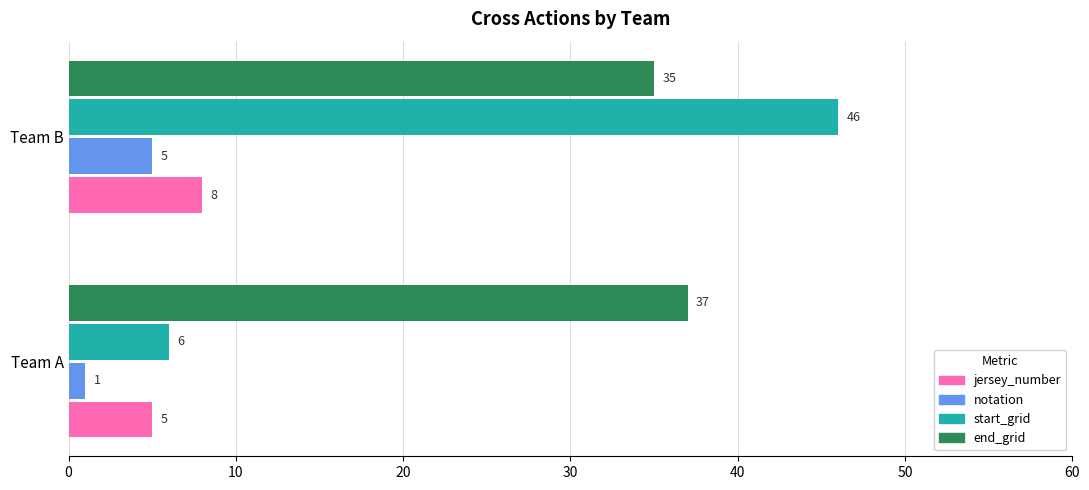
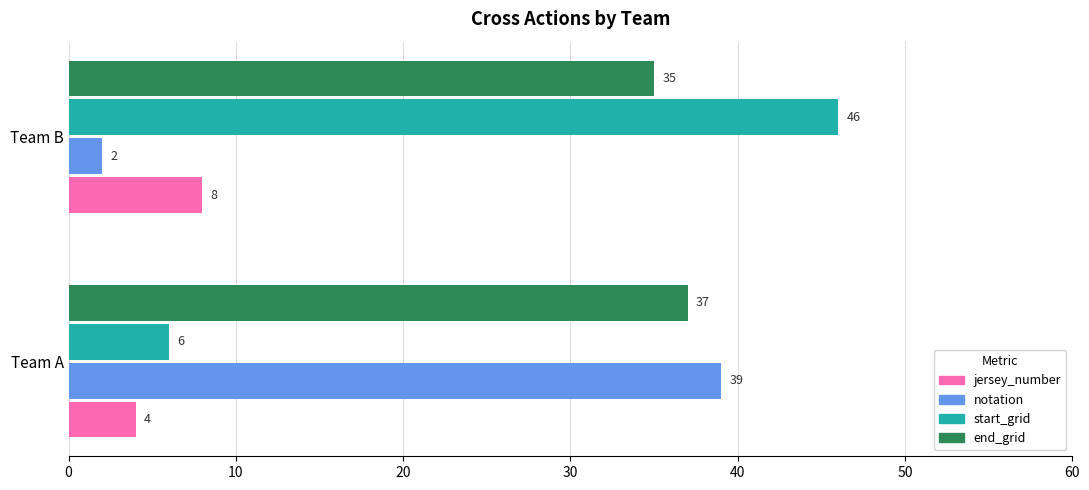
notation, Team B: 5 -> 2
notation, Team A: 1 -> 39
jersey_number, Team A: 5 -> 4
